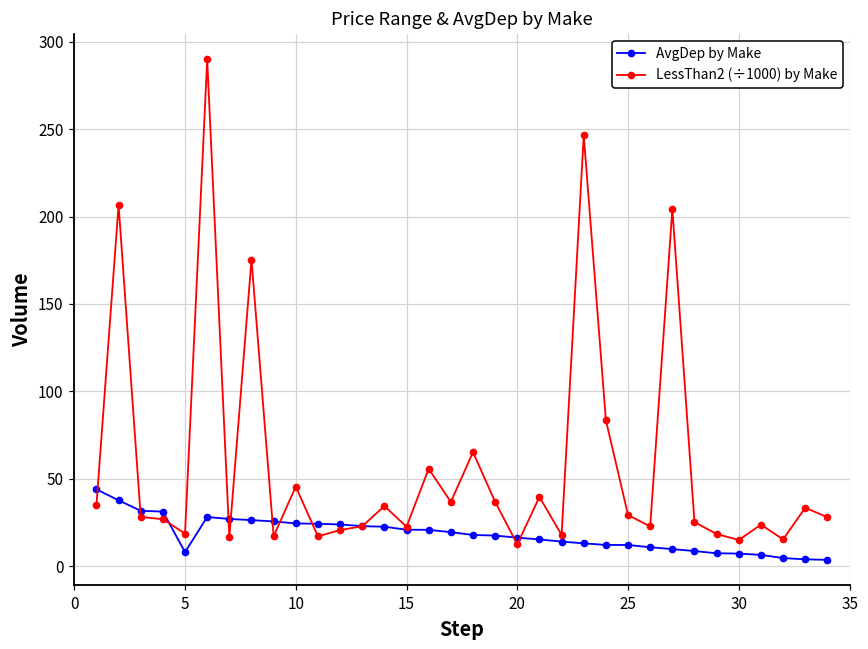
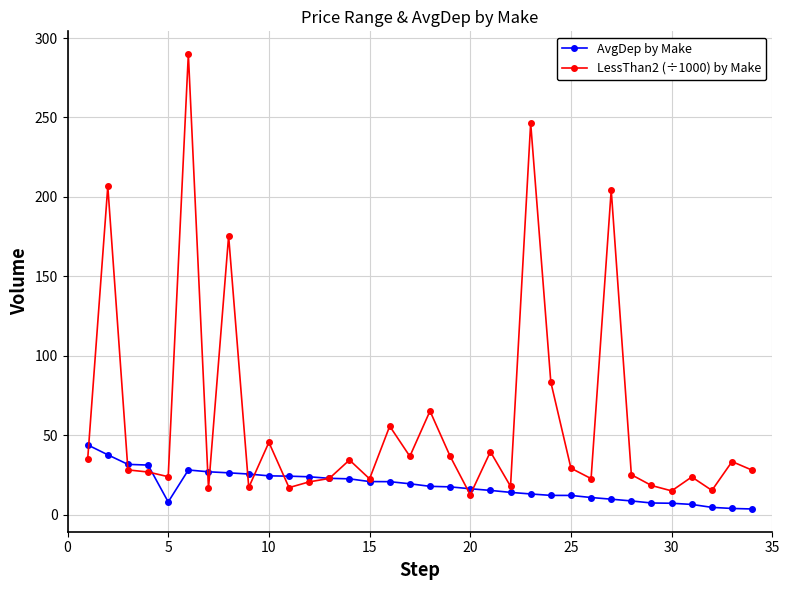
LessThan2 (÷1000) by Make, 5: 19 -> 24
